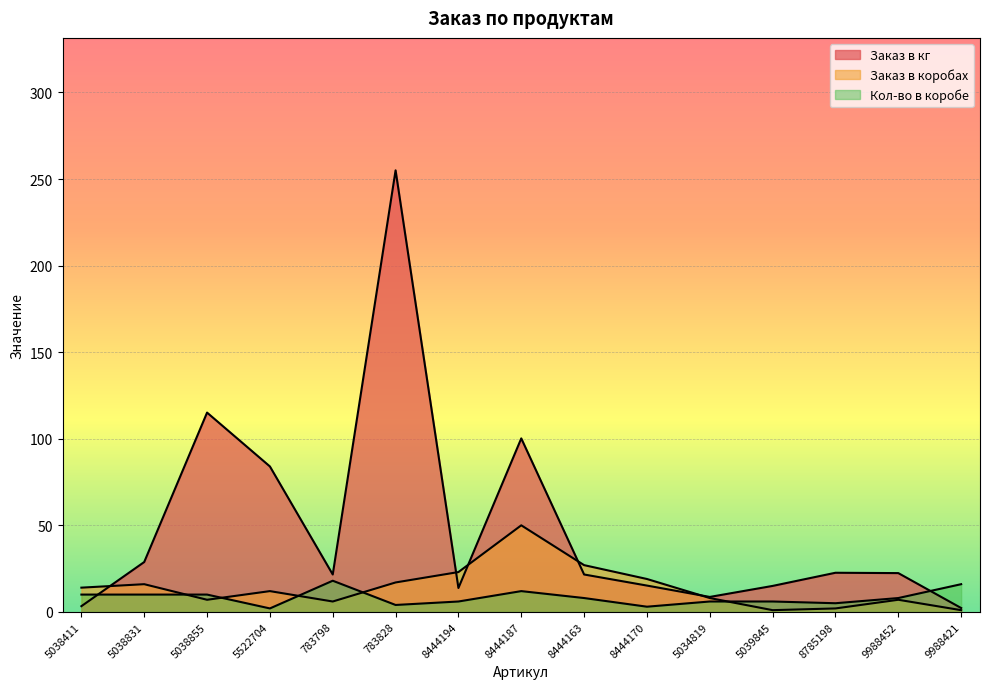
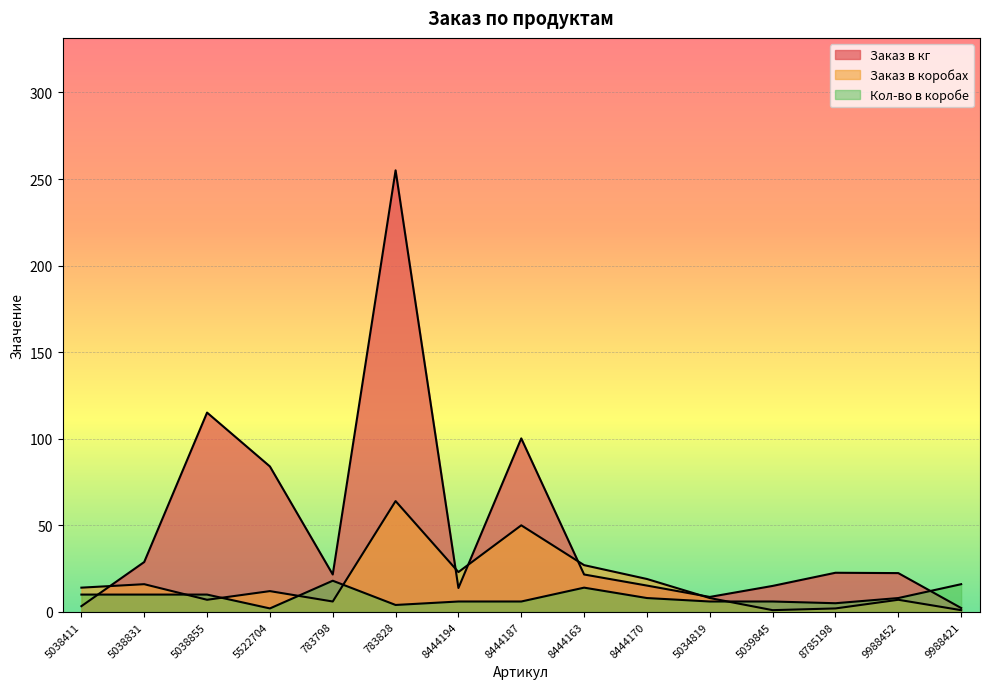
Заказ в коробах, 783828: 17 -> 64
Кол-во в коробе, 8444187: 12 -> 6
Кол-во в коробе, 8444163: 8 -> 14
Кол-во в коробе, 8444170: 3 -> 8
